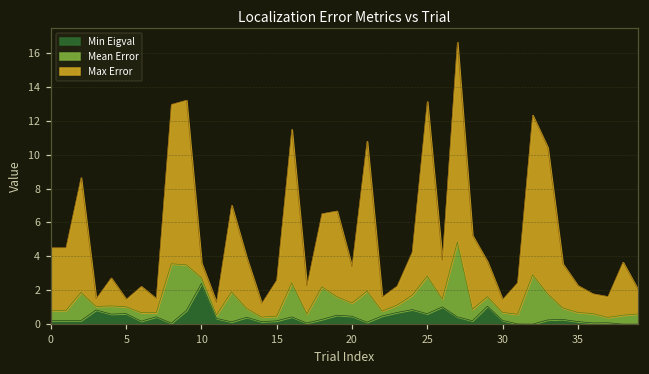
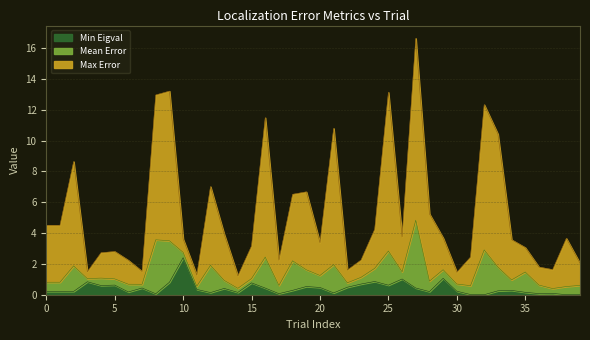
Max Error, 5: 0.4 -> 1.8
Min Eigval, 15: 0.2 -> 0.8
Mean Error, 35: 0.5 -> 1.3
